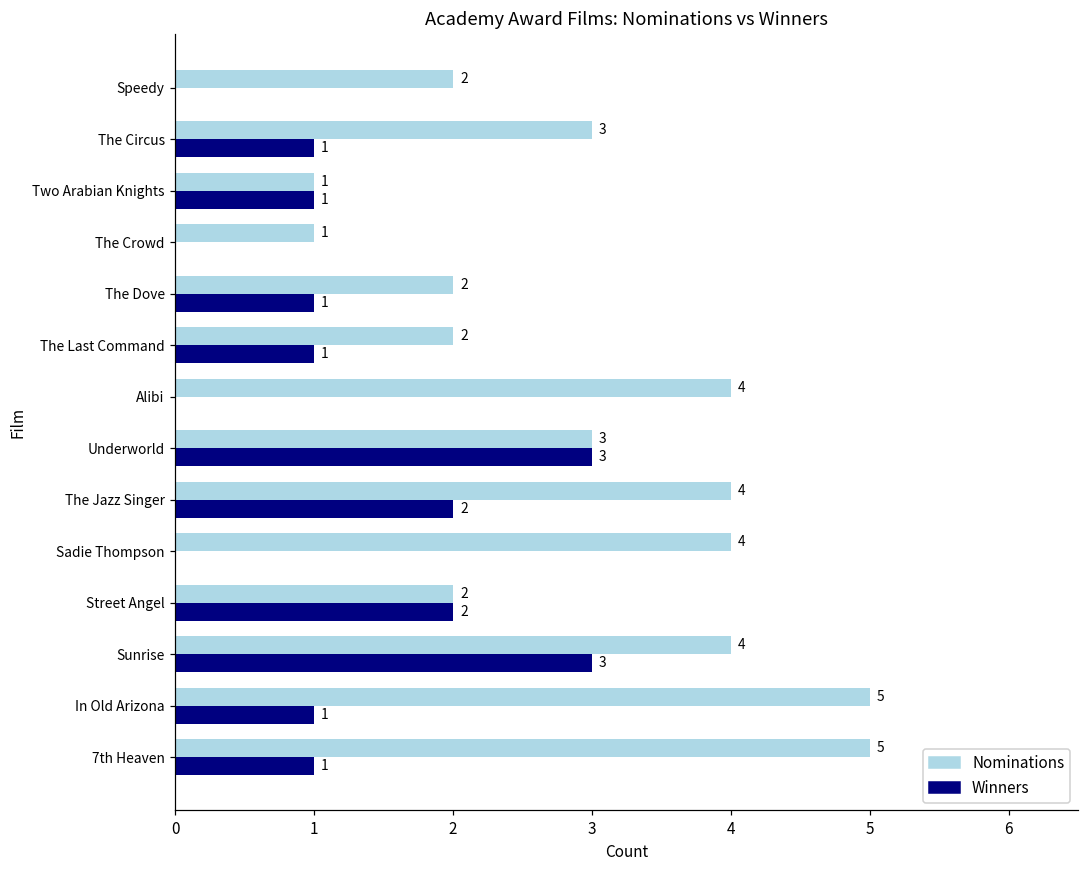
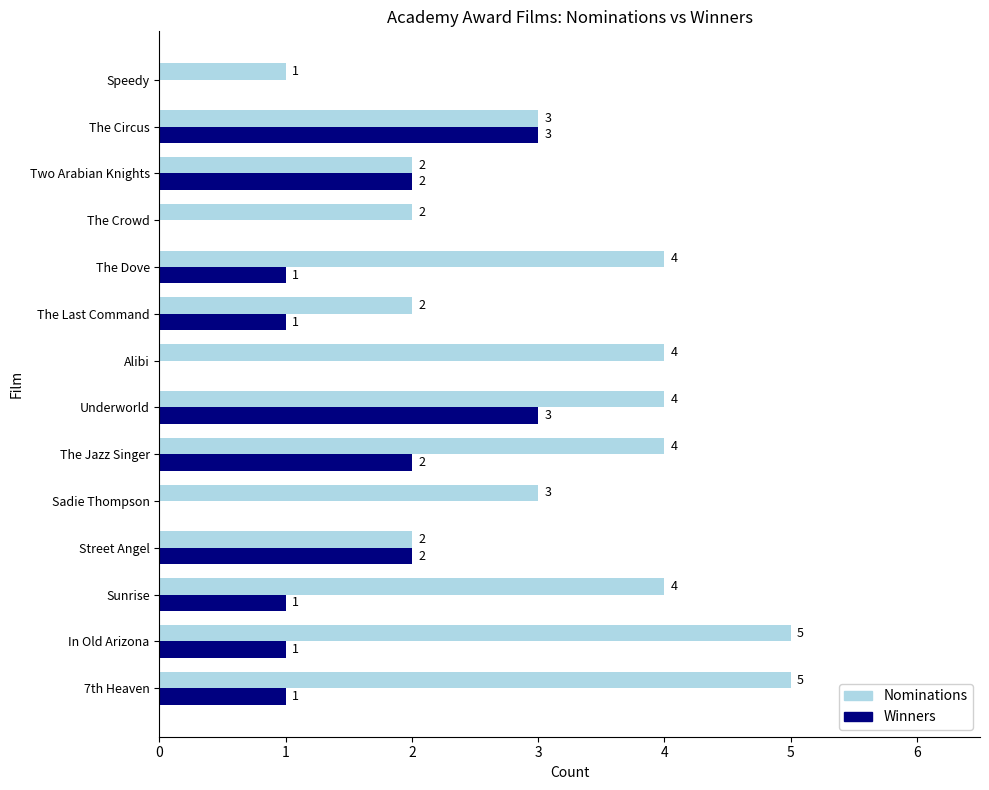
Nominations, Speedy: 2 -> 1
Winners, The Circus: 1 -> 3
Nominations, Two Arabian Knights: 1 -> 2
Winners, Two Arabian Knights: 1 -> 2
Nominations, The Crowd: 1 -> 2
Nominations, The Dove: 2 -> 4
Nominations, Underworld: 3 -> 4
Nominations, Sadie Thompson: 4 -> 3
Winners, Sunrise: 3 -> 1
